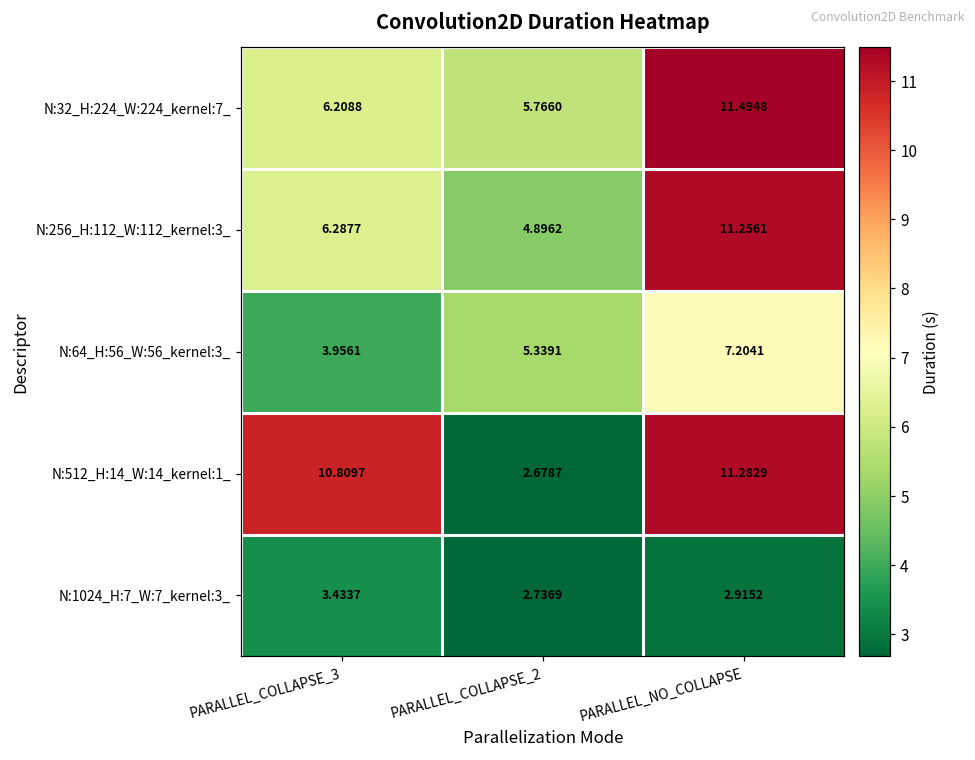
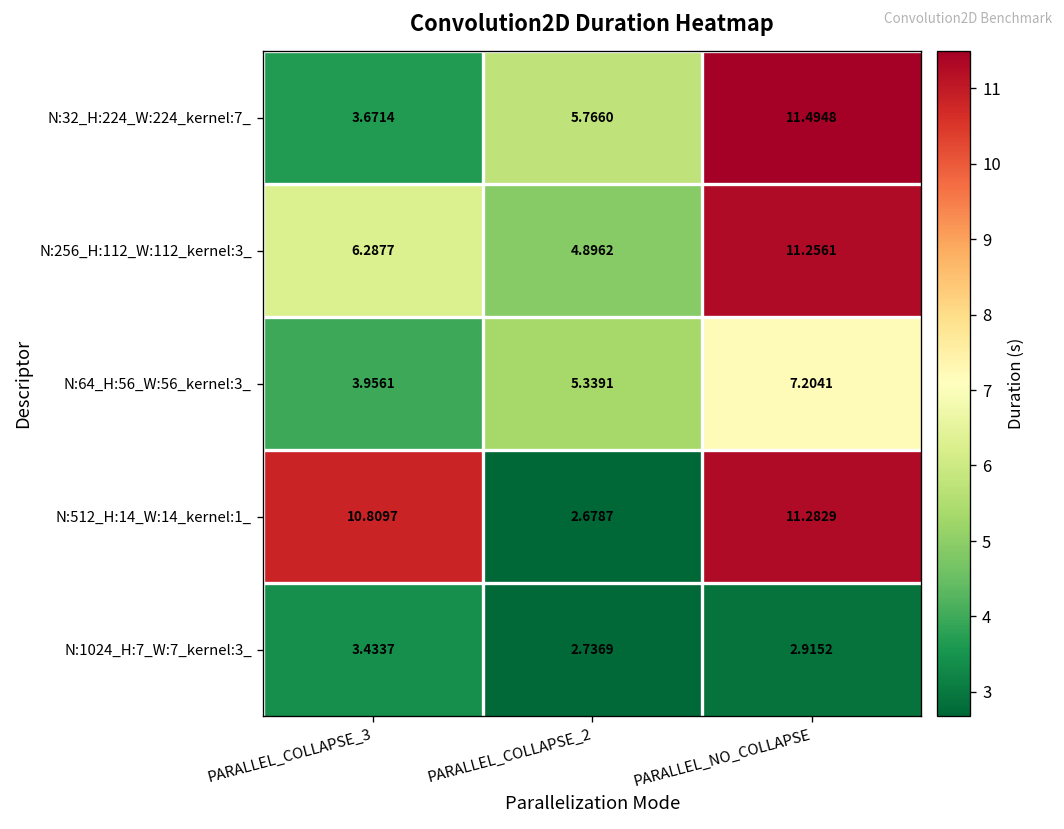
N:32_H:224_W:224_kernel:7_, PARALLEL_COLLAPSE_3: 6.2088 -> 3.6714
